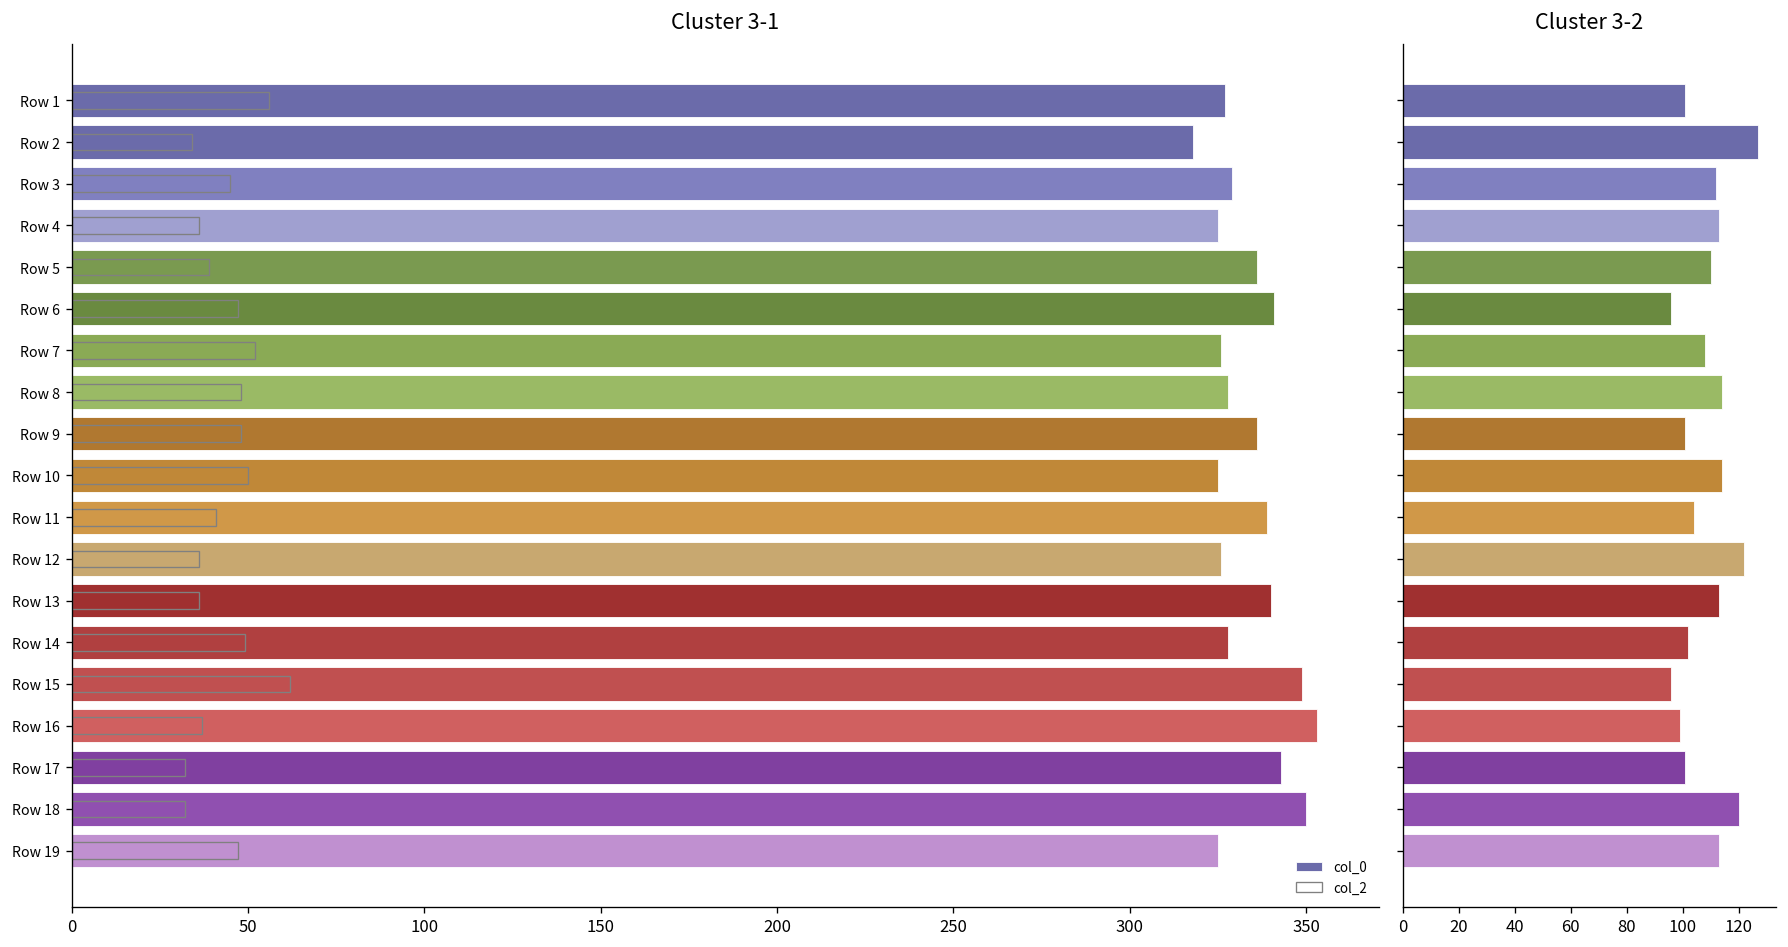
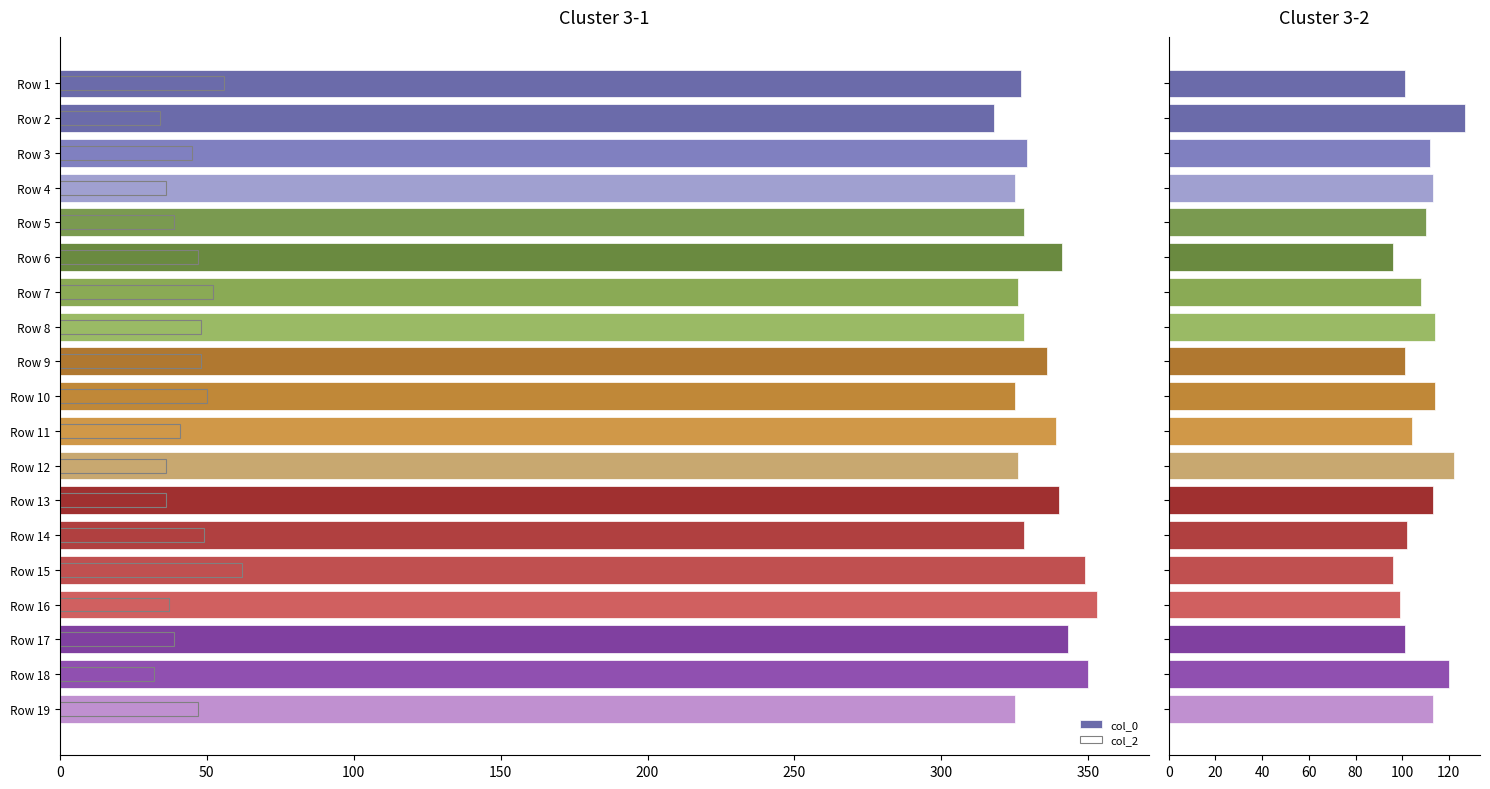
Cluster 3-1, col_0, Row 5: 336 -> 328
Cluster 3-1, col_2, Row 17: 32 -> 39
